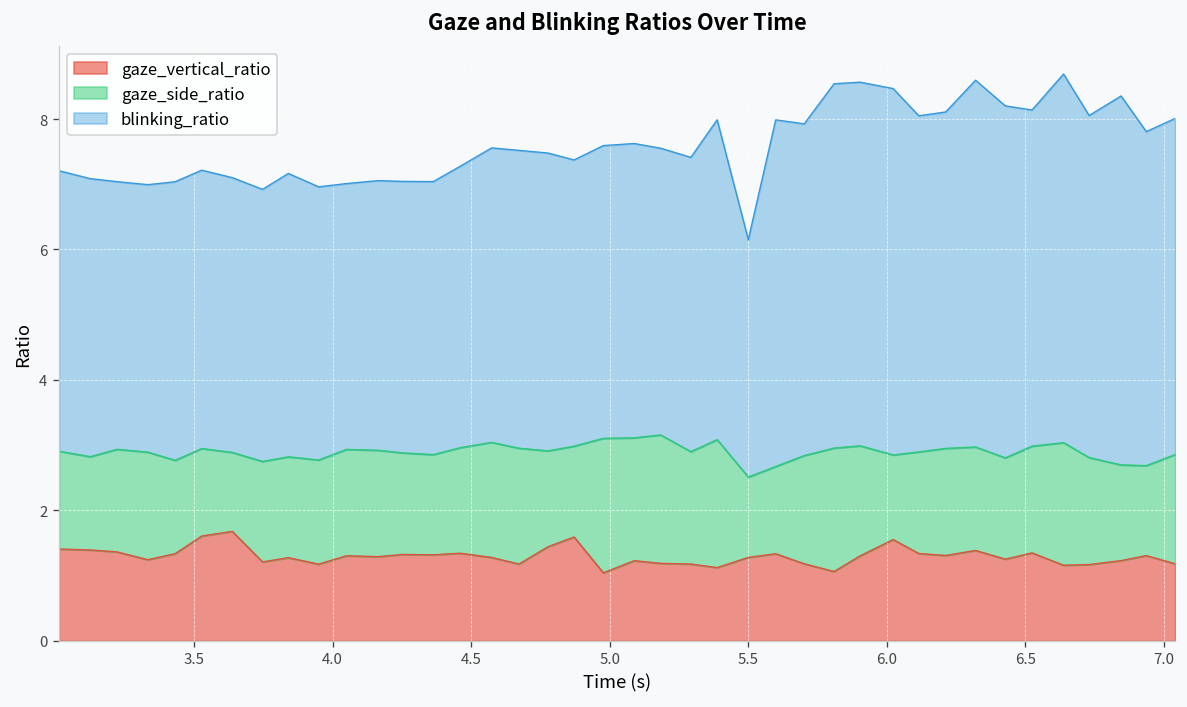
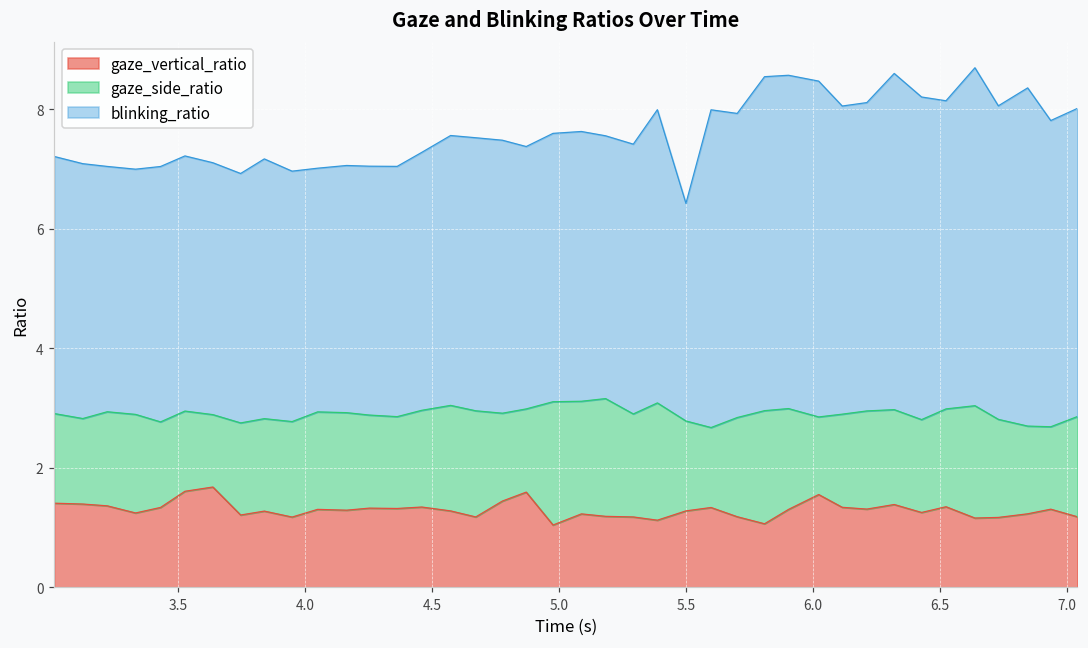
gaze_side_ratio, 5.5: 1.2 -> 1.5
